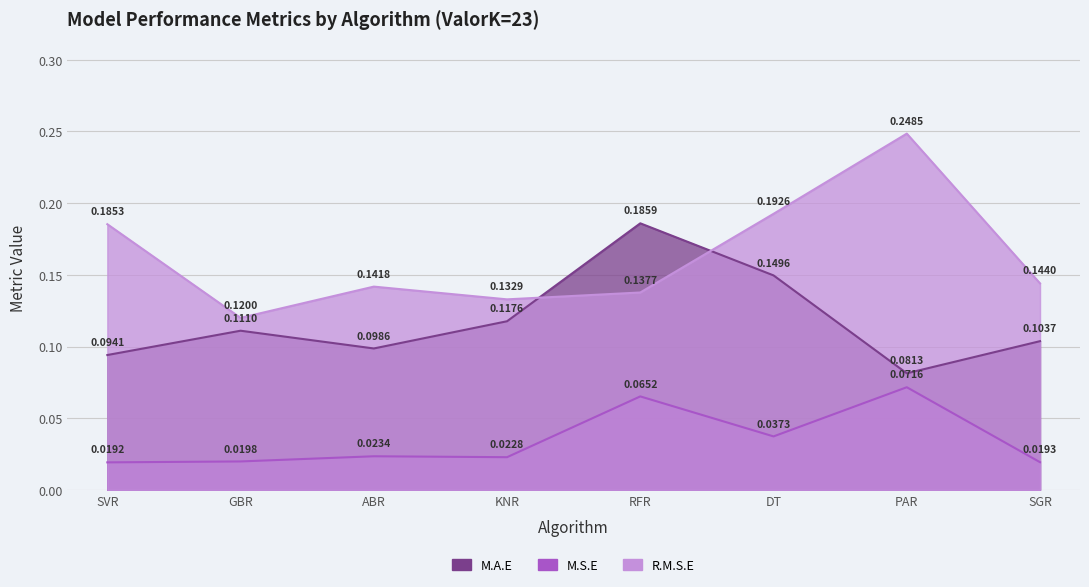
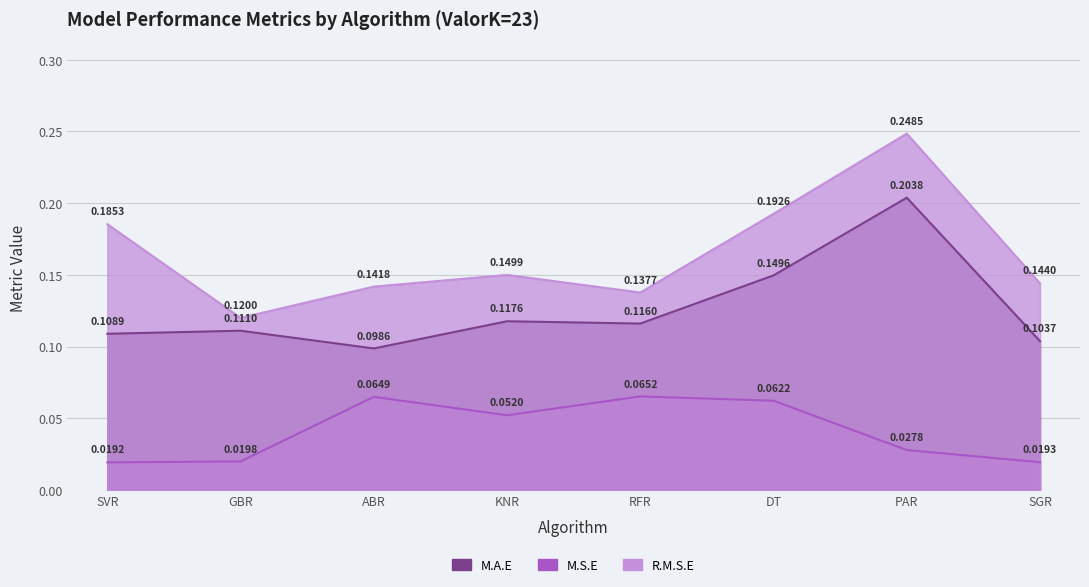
M.A.E, SVR: 0.0941 -> 0.1089
M.S.E, ABR: 0.0234 -> 0.0649
M.S.E, KNR: 0.0228 -> 0.0520
R.M.S.E, KNR: 0.1329 -> 0.1499
M.A.E, RFR: 0.1859 -> 0.1160
M.S.E, DT: 0.0373 -> 0.0622
M.A.E, PAR: 0.0813 -> 0.2038
M.S.E, PAR: 0.0716 -> 0.0278
